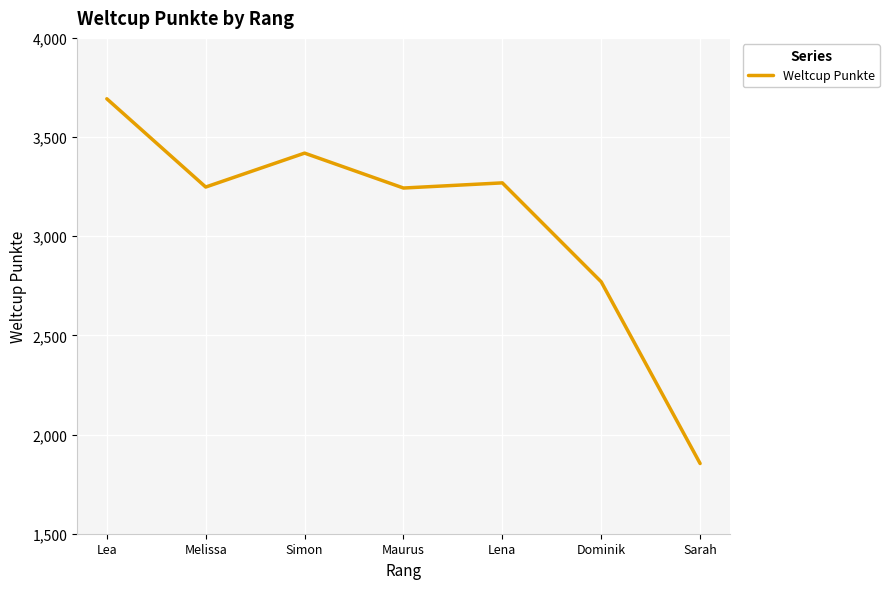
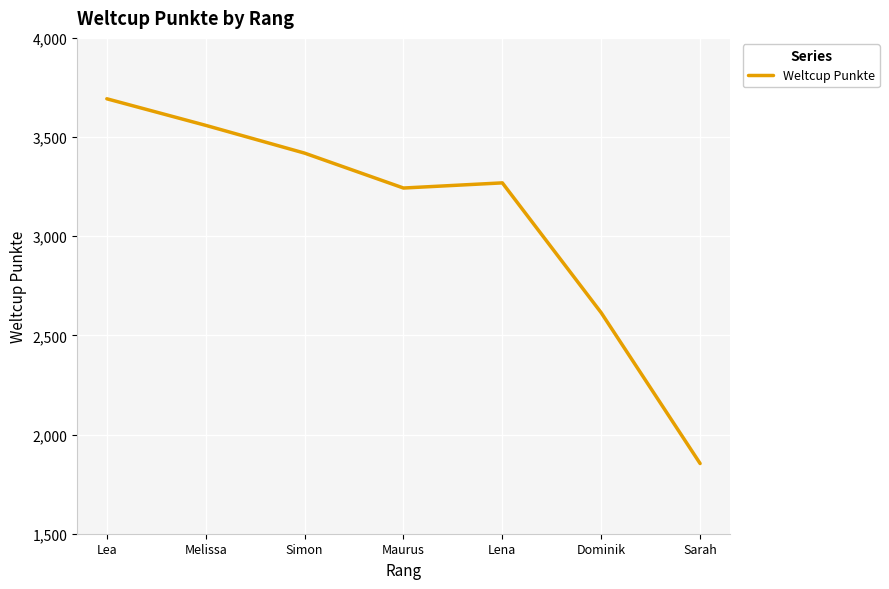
Melissa: 3,250 -> 3,560
Dominik: 2,770 -> 2,610
